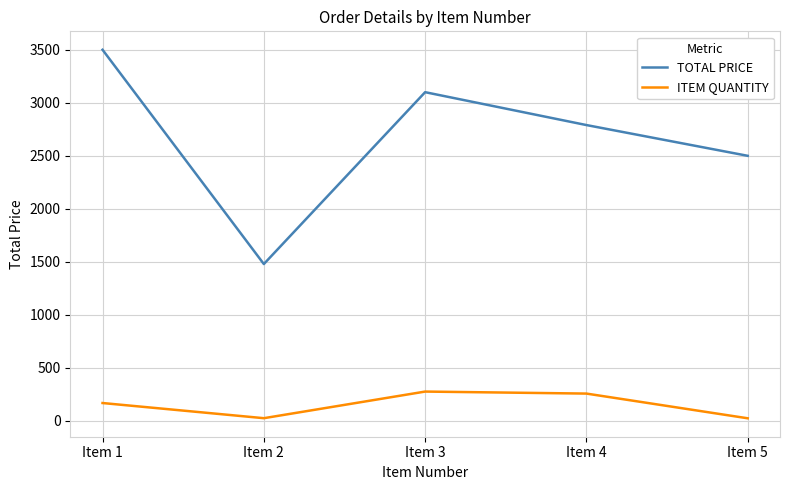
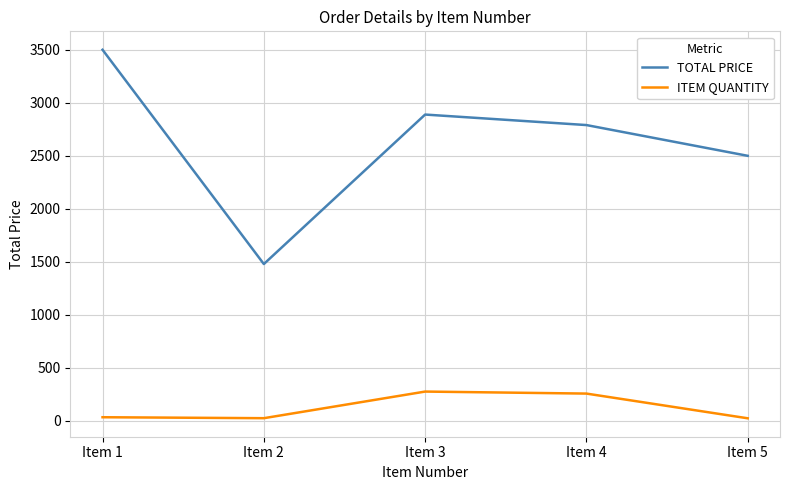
ITEM QUANTITY, Item 1: 170 -> 40
TOTAL PRICE, Item 3: 3100 -> 2890
